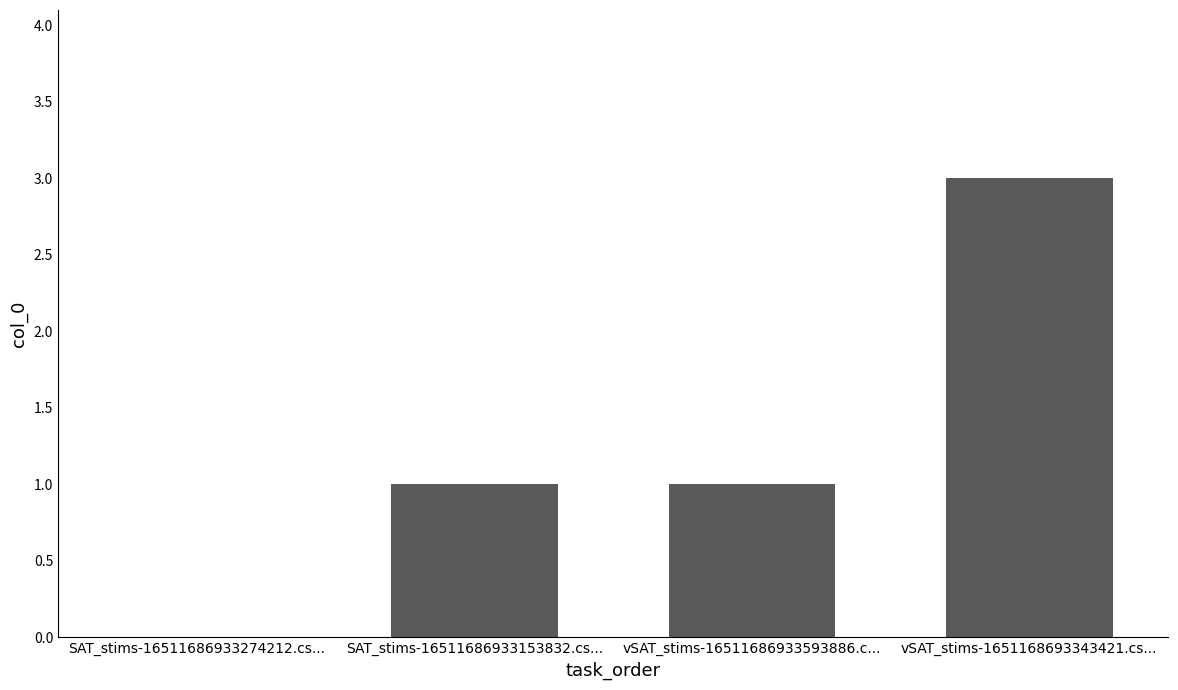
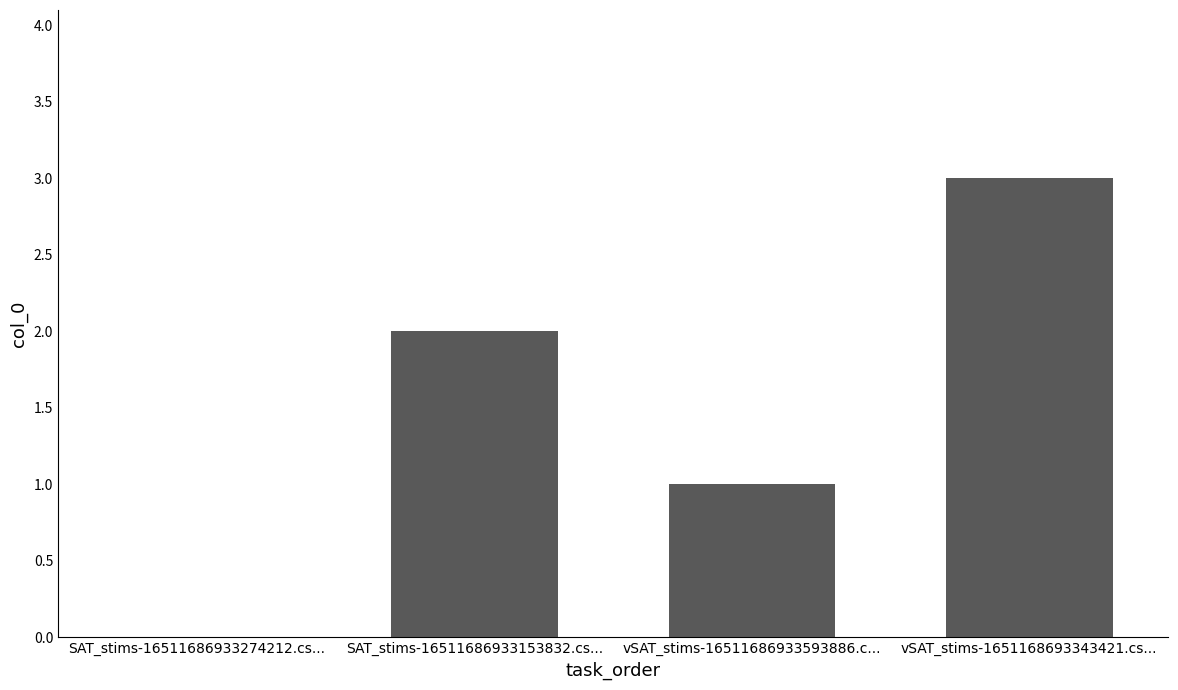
SAT_stims-16511686933153832.cs...: 1 -> 2
